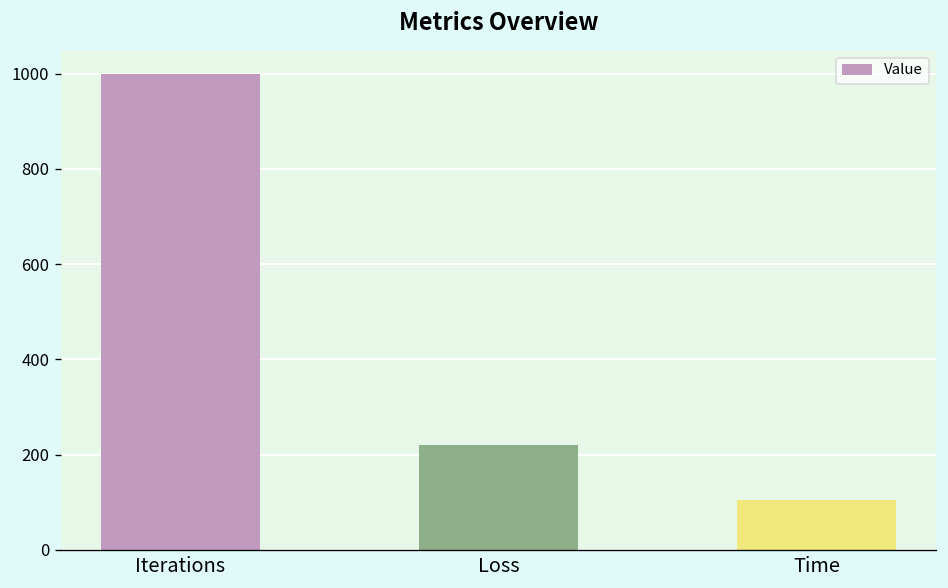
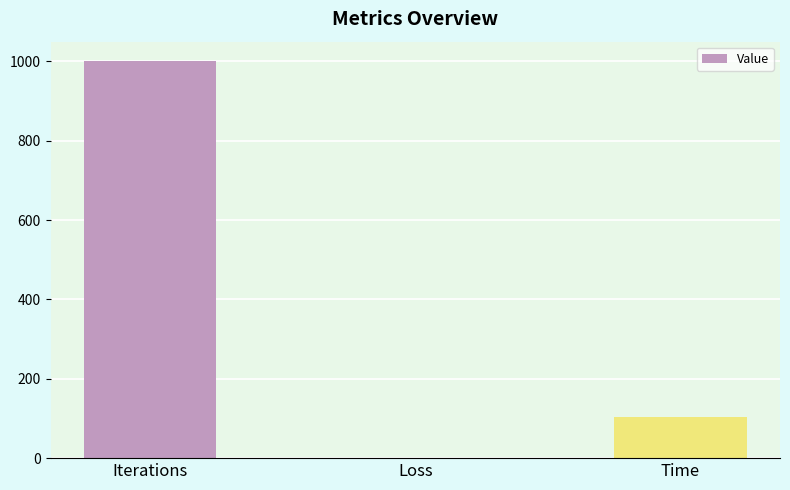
Loss: 220 -> 0
